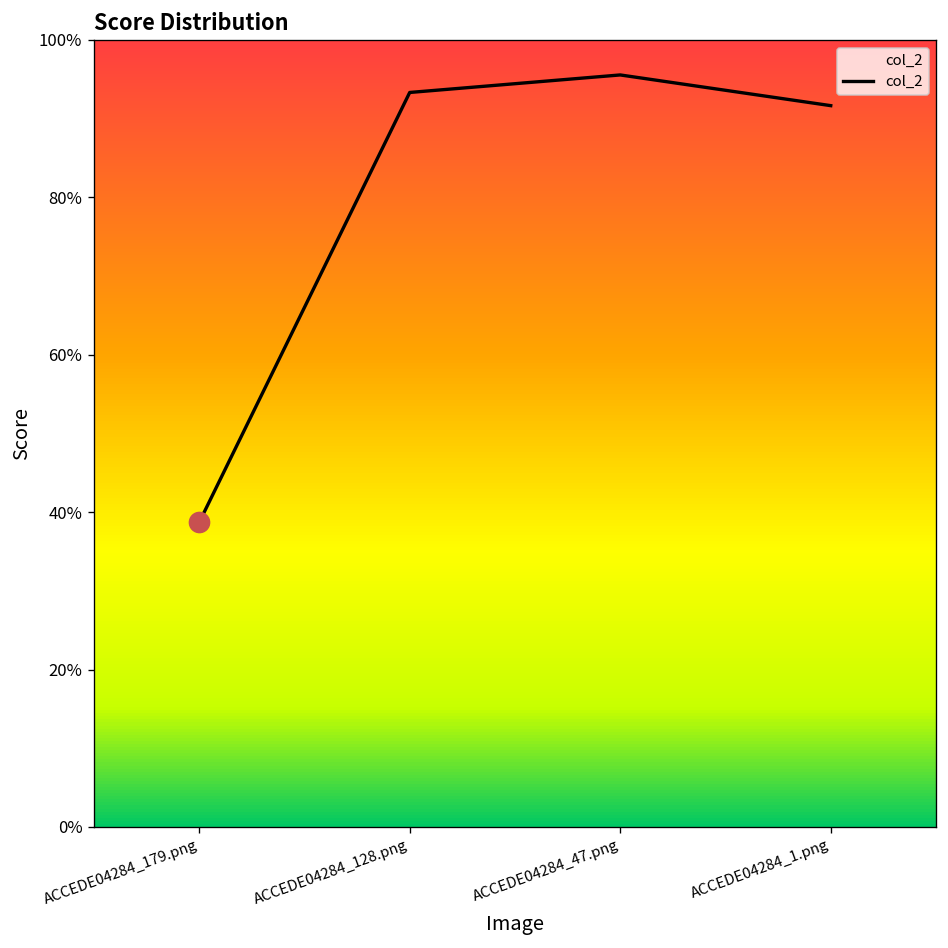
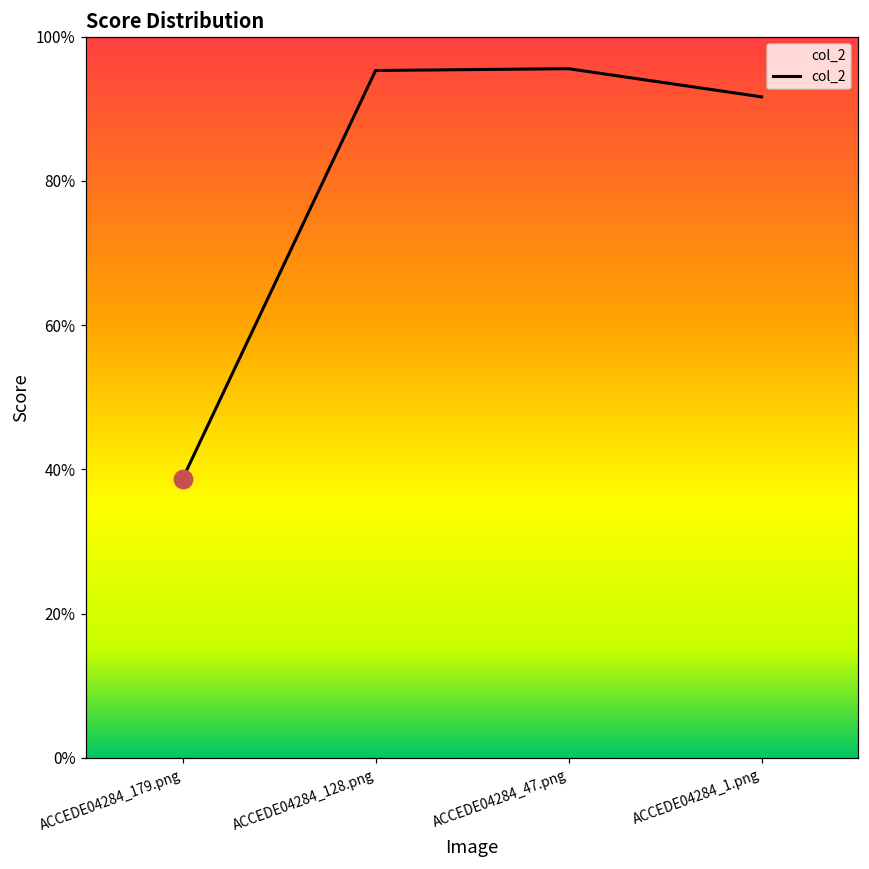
col_2, ACCEDE04284_128.png: 93% -> 95%
